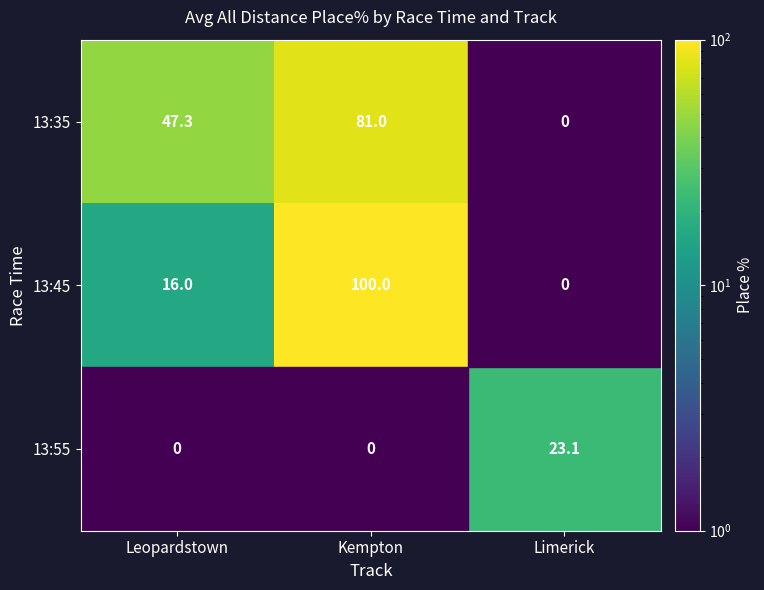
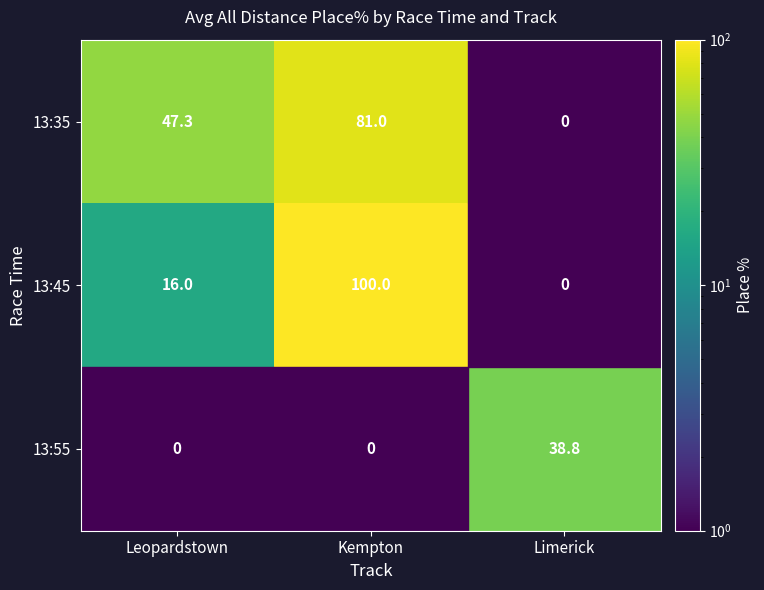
13:55, Limerick: 23.1 -> 38.8
